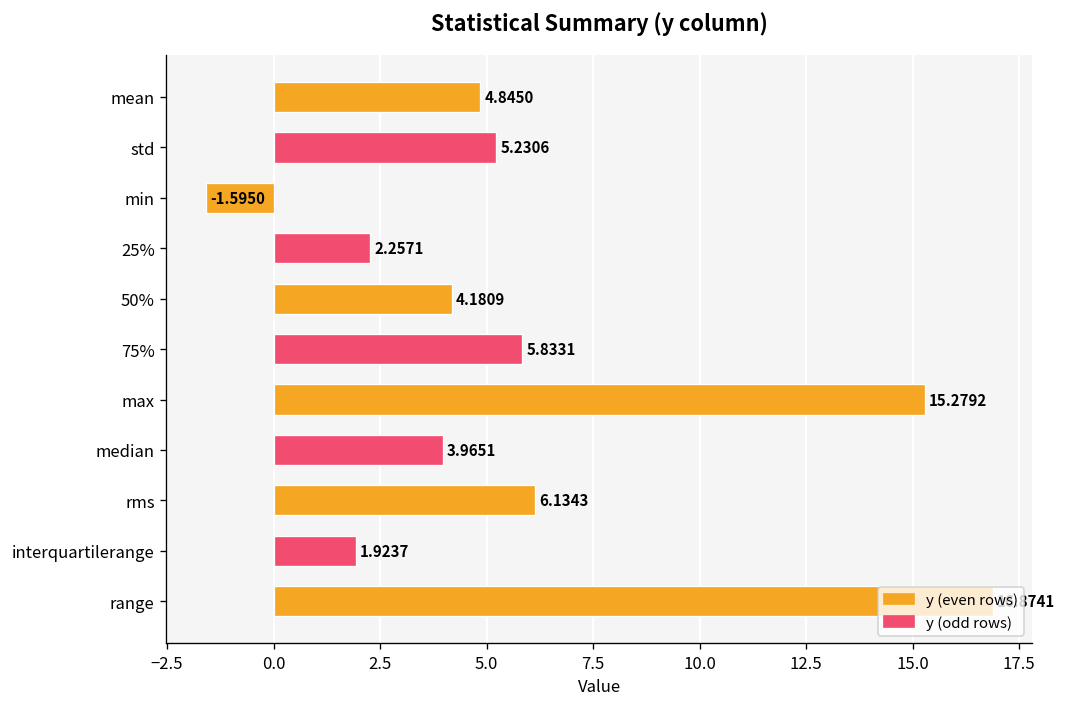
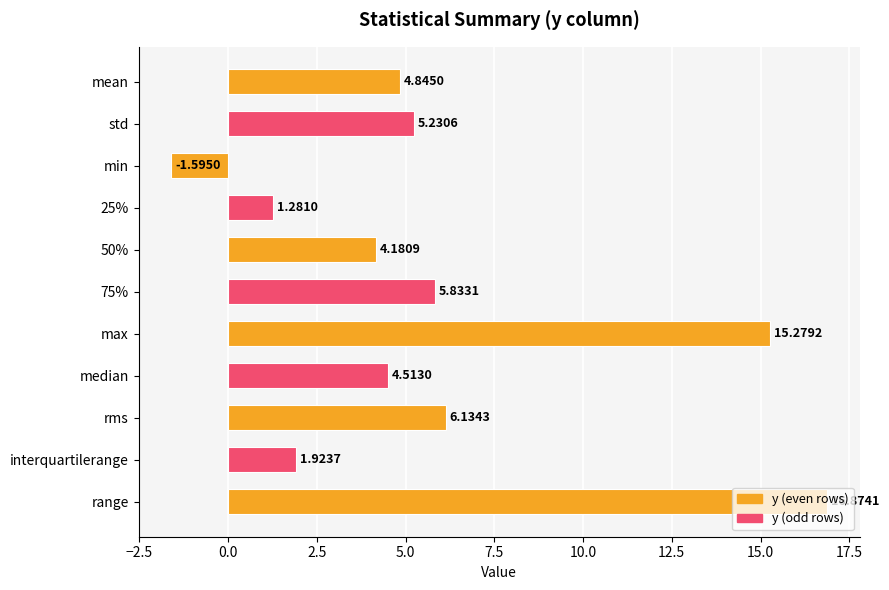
25%: 2.2571 -> 1.2810
median: 3.9651 -> 4.5130
